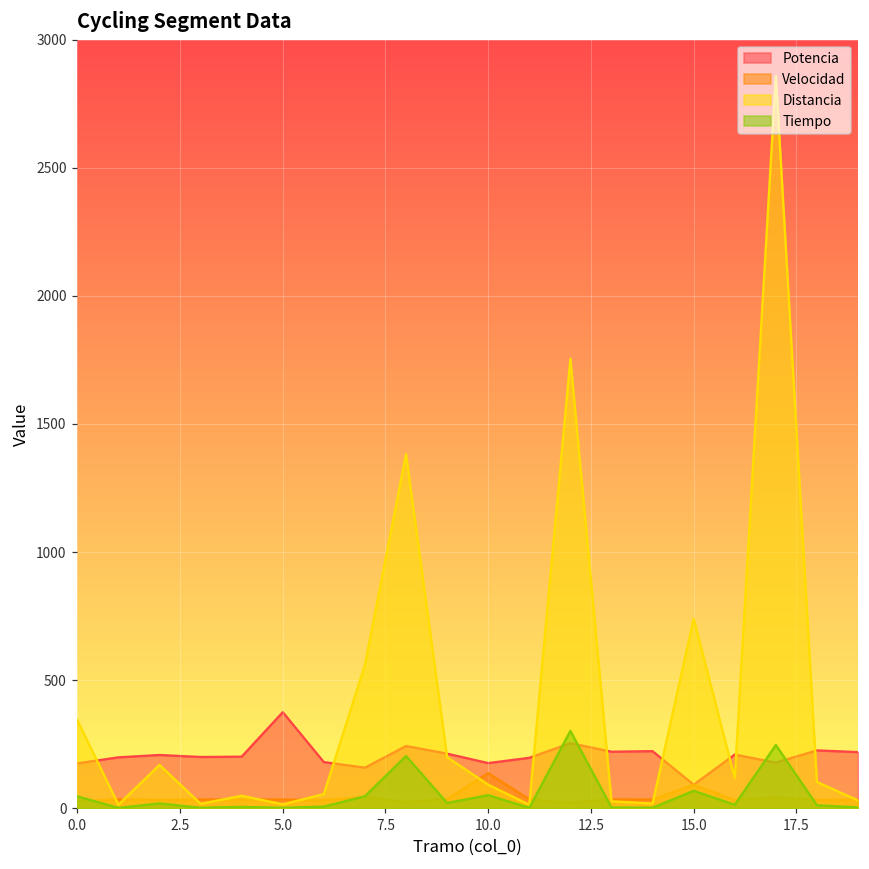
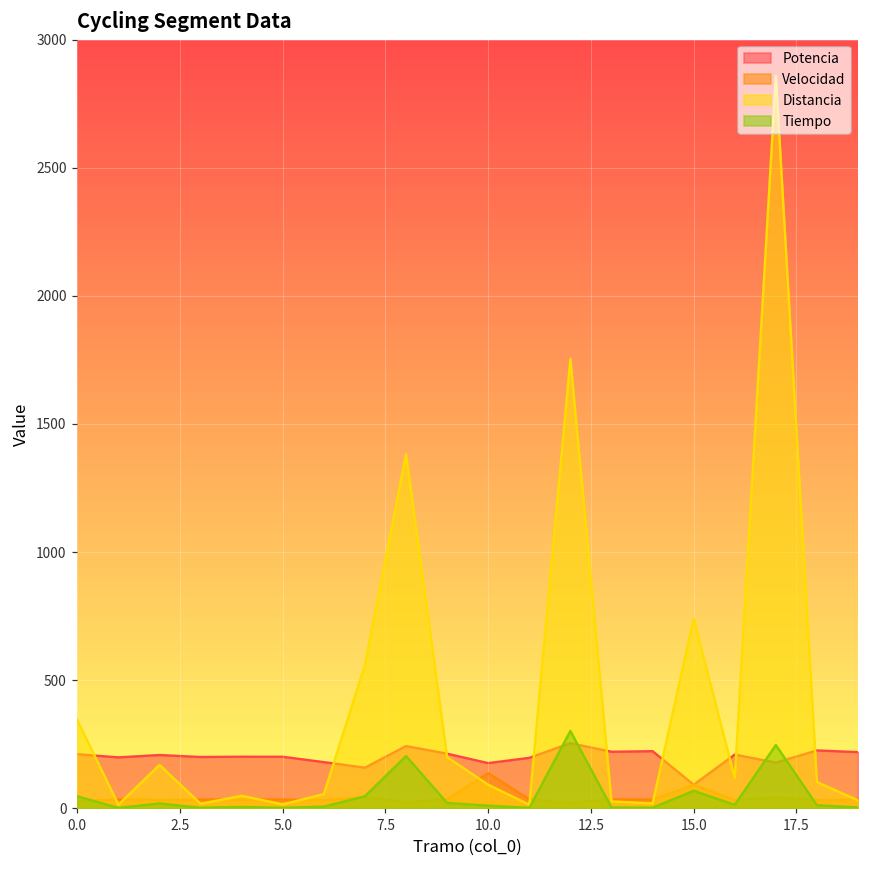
Potencia, 0.0: 170 -> 210
Potencia, 5.0: 370 -> 200
Tiempo, 10.0: 50 -> 10
